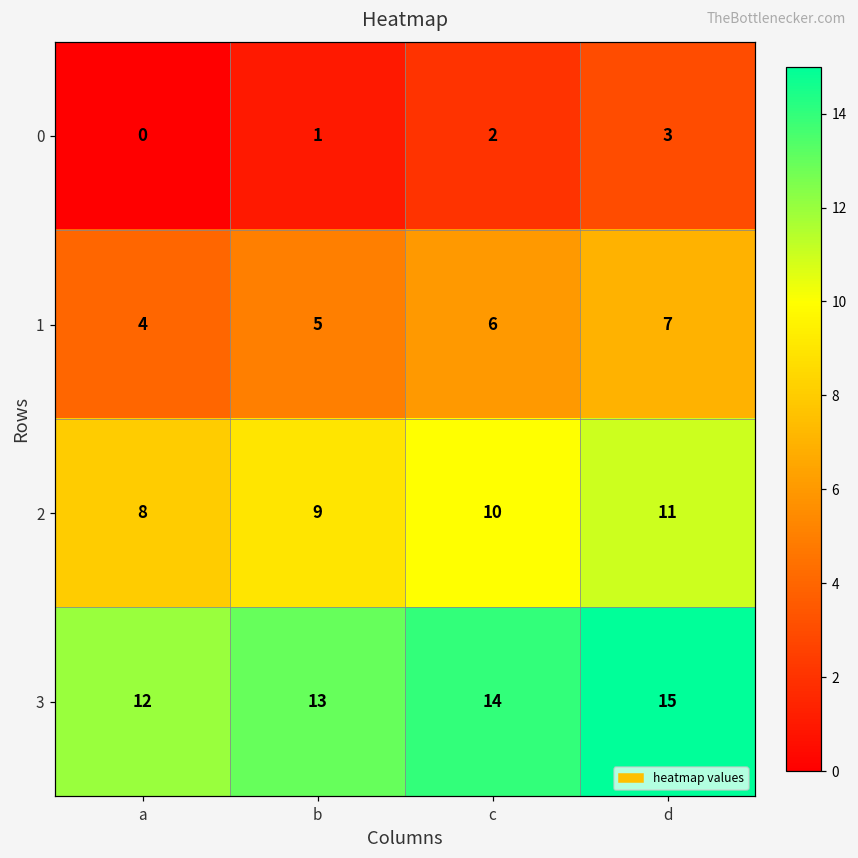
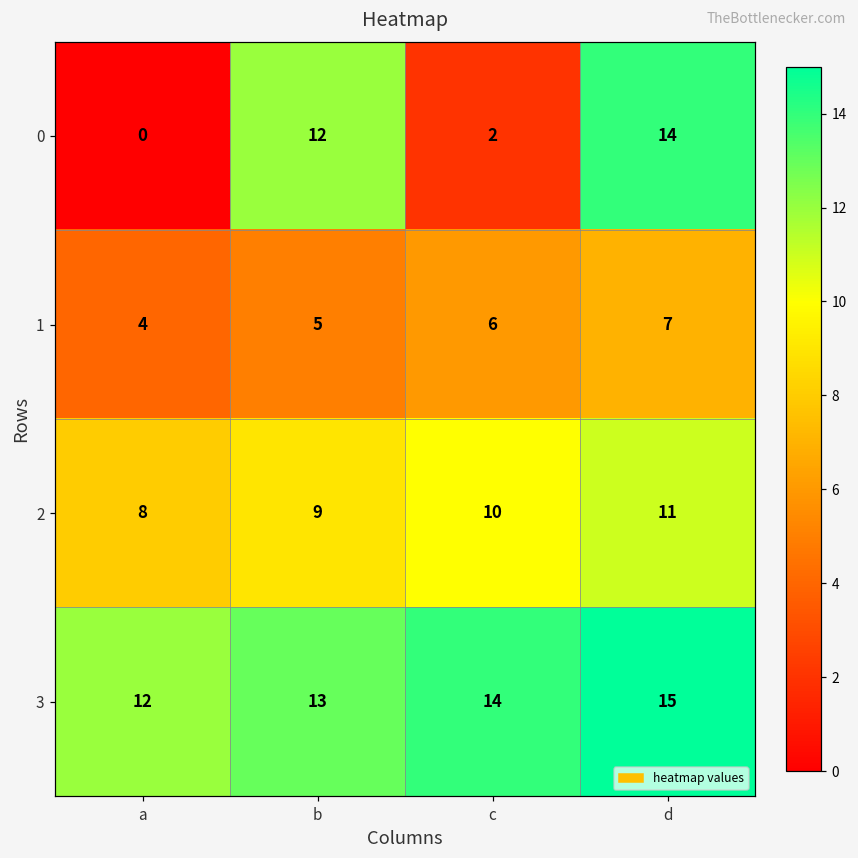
0, b: 1 -> 12
0, d: 3 -> 14
